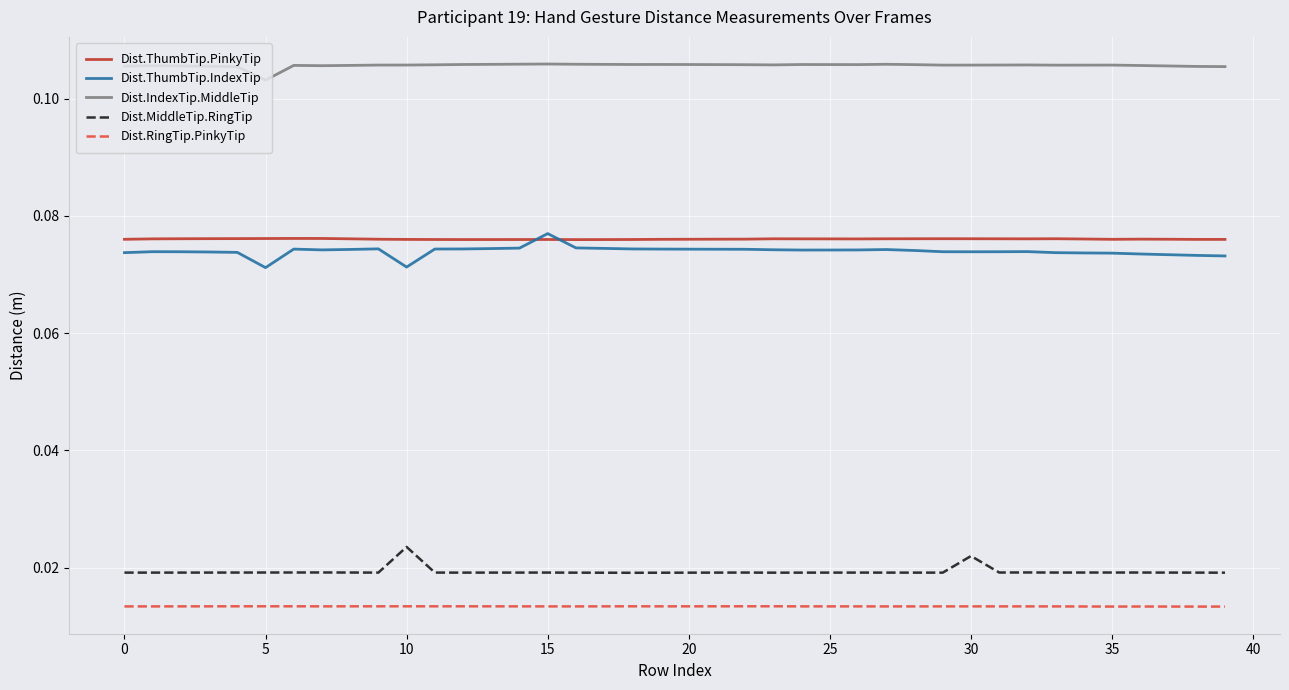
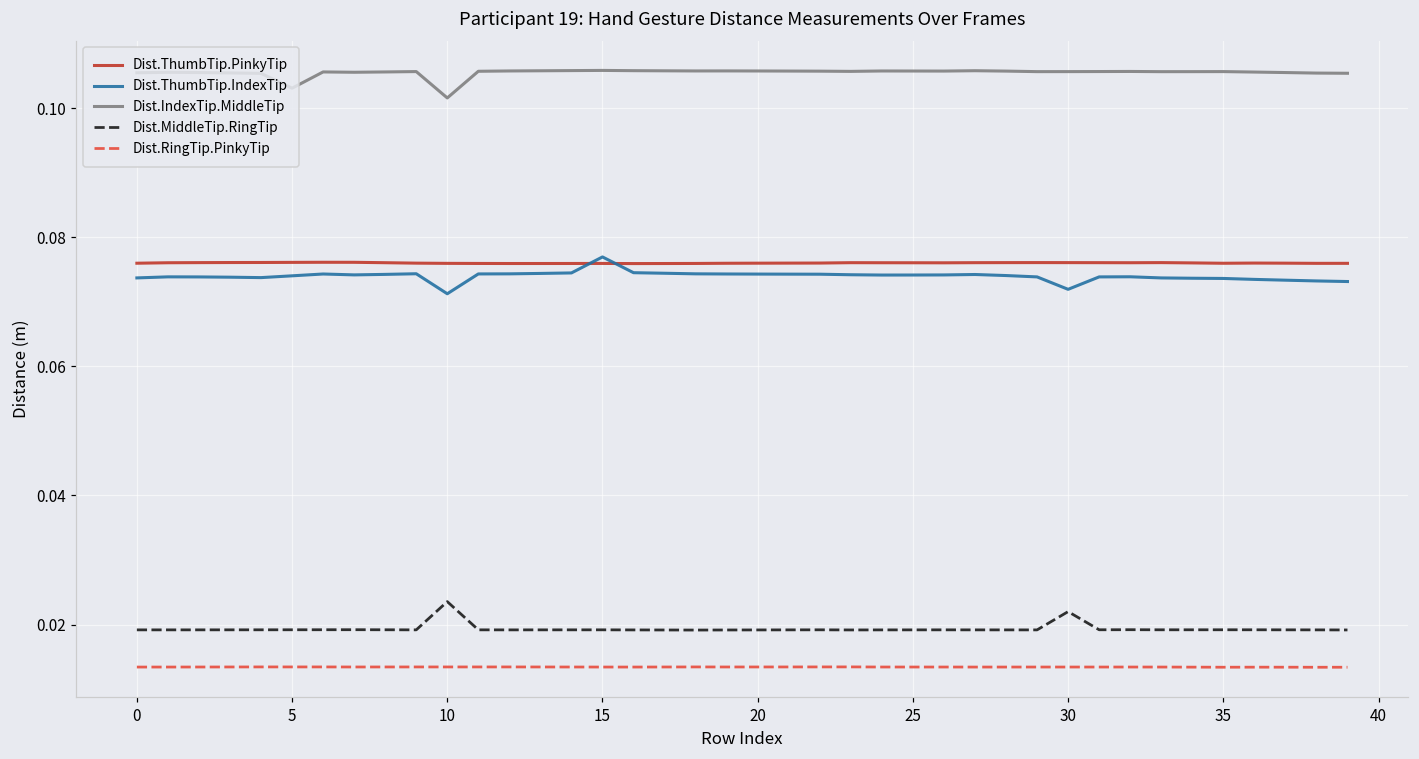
Dist.ThumbTip.IndexTip, 5: 0.071 -> 0.074
Dist.IndexTip.MiddleTip, 10: 0.106 -> 0.102
Dist.ThumbTip.IndexTip, 30: 0.074 -> 0.072
